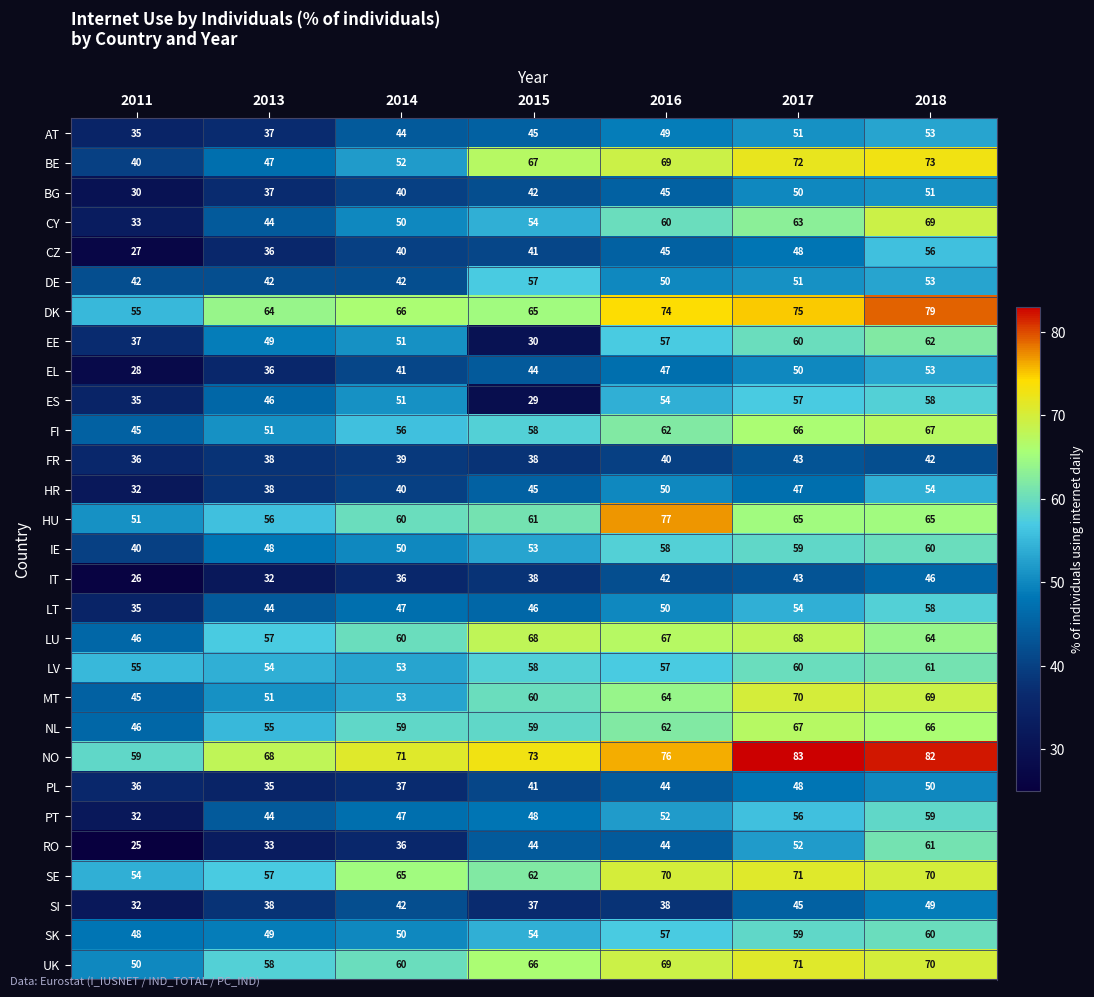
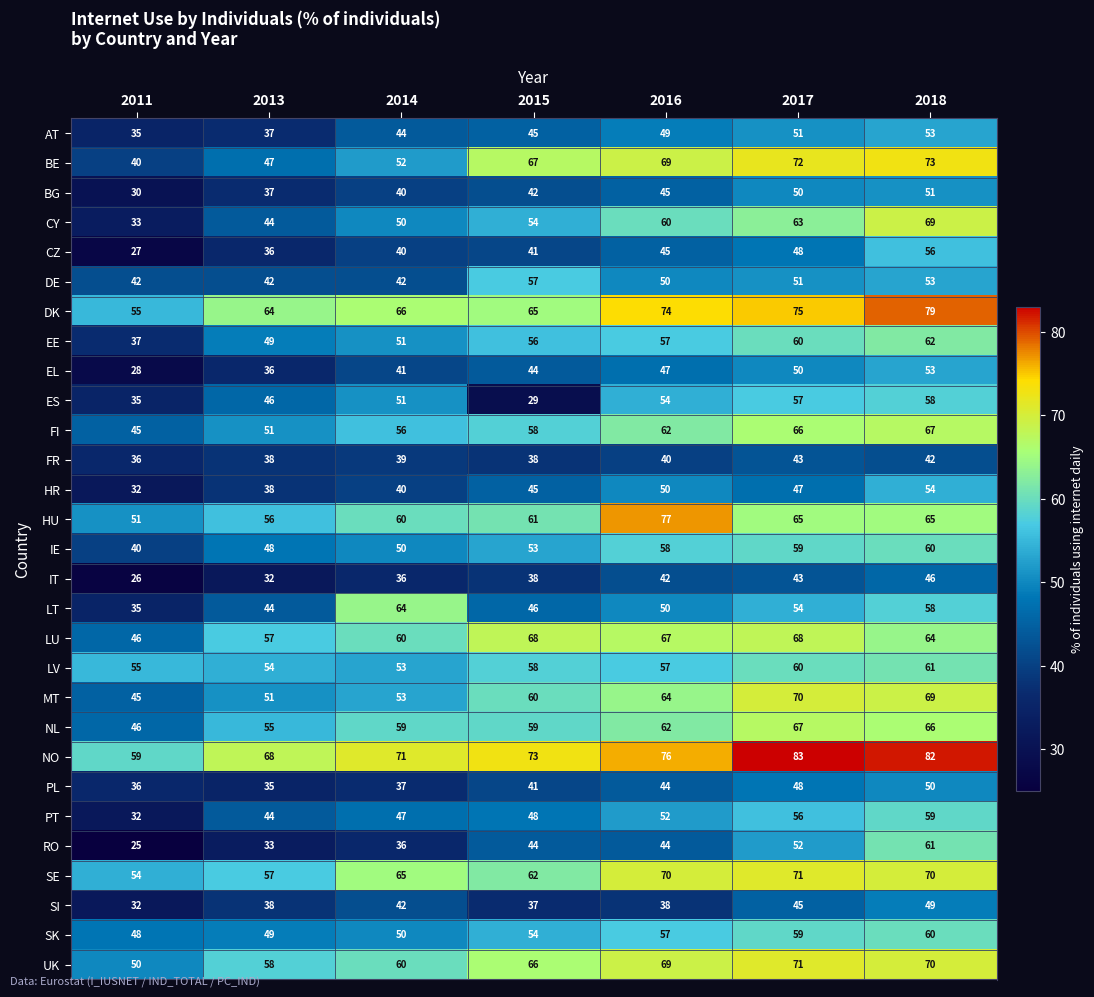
EE, 2015: 30 -> 56
LT, 2014: 47 -> 64
